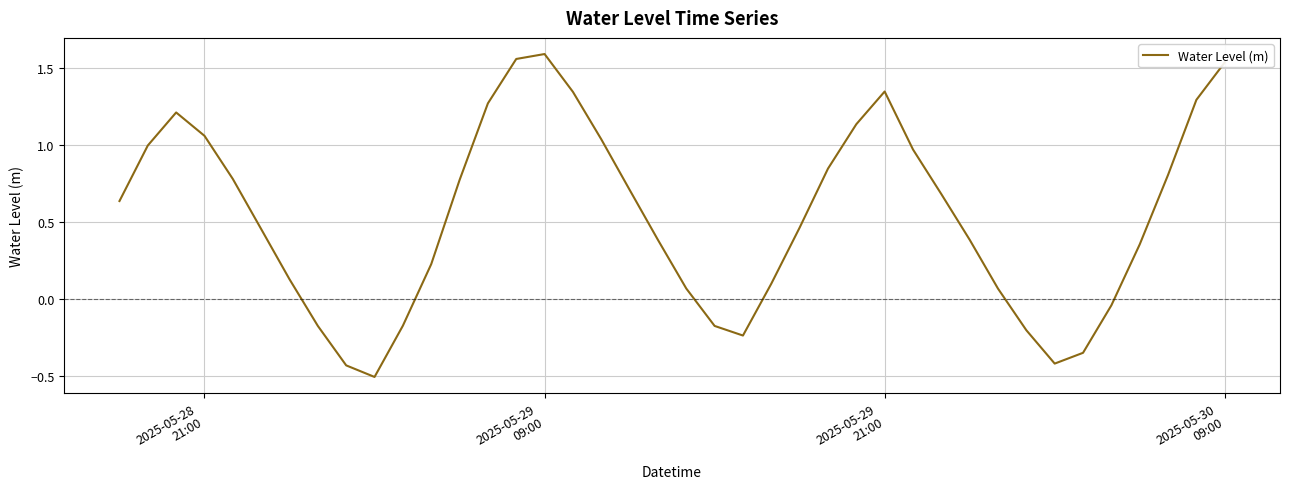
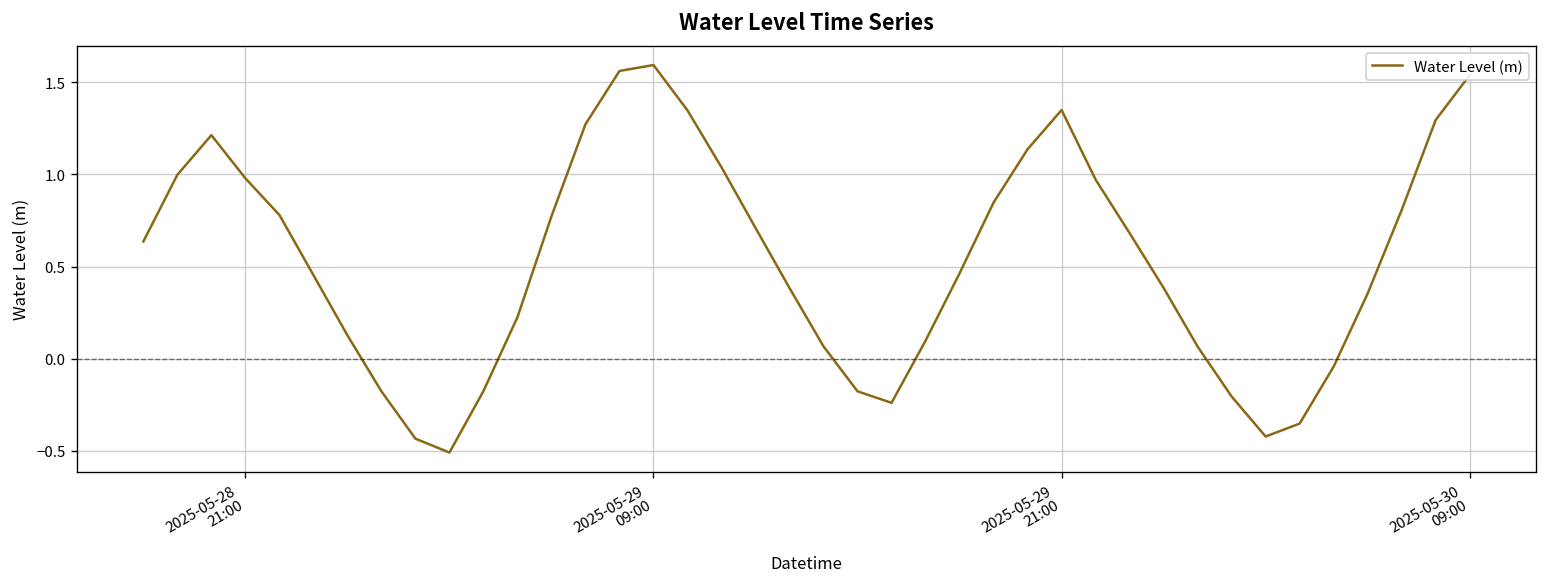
2025-05-28 21:00: 1.06 -> 0.98
